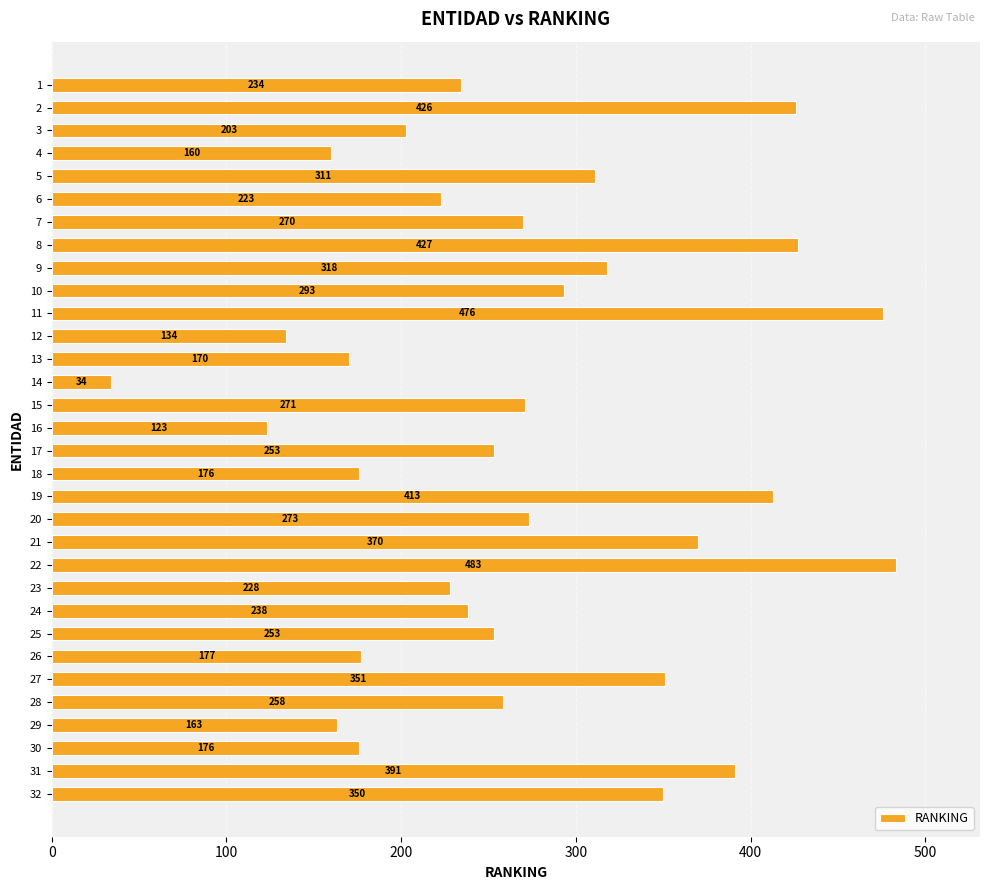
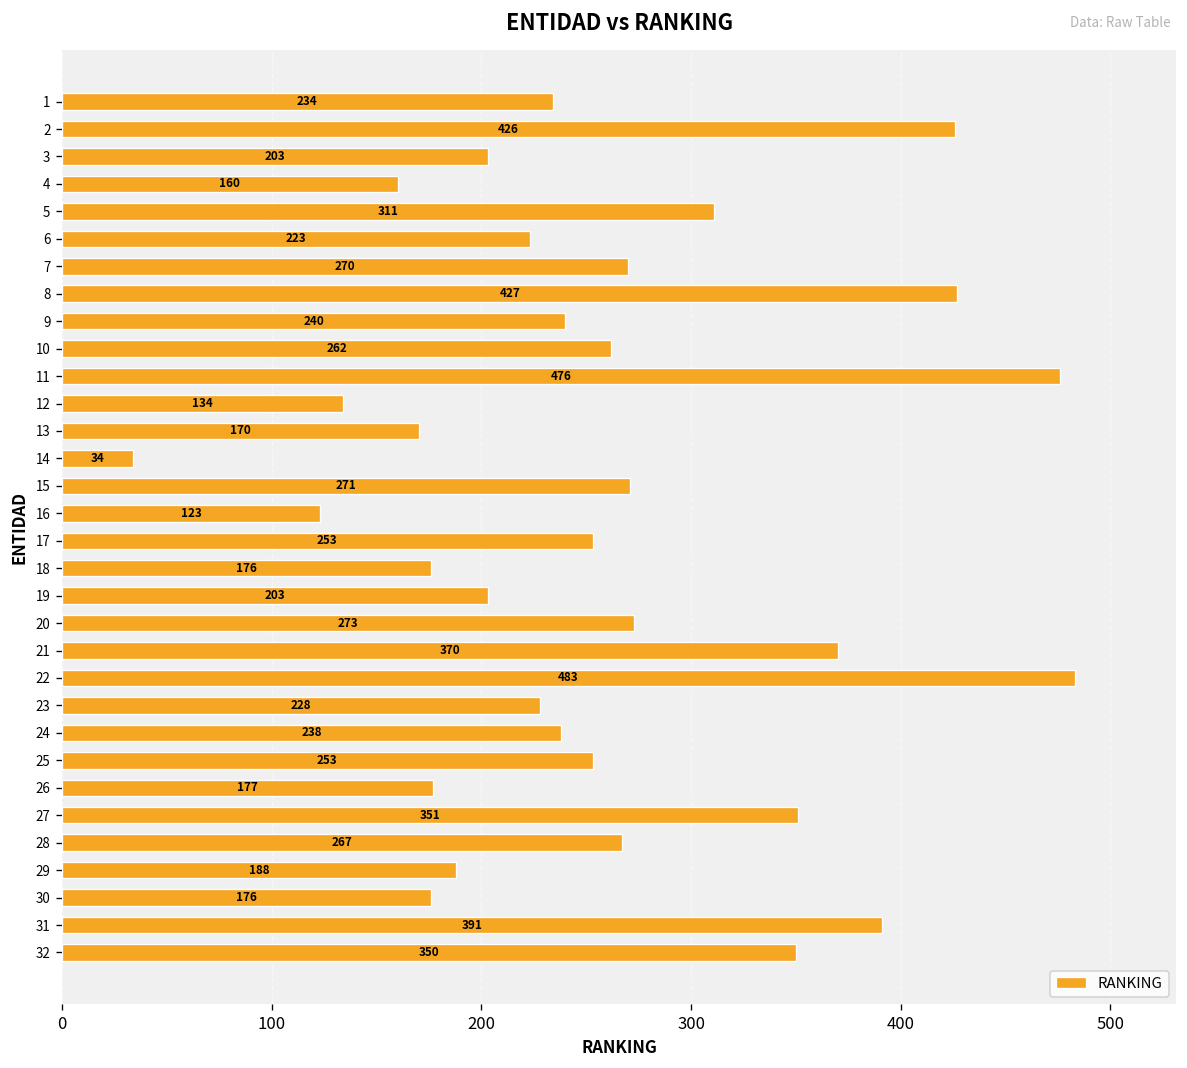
9: 318 -> 240
10: 293 -> 262
19: 413 -> 203
28: 258 -> 267
29: 163 -> 188
